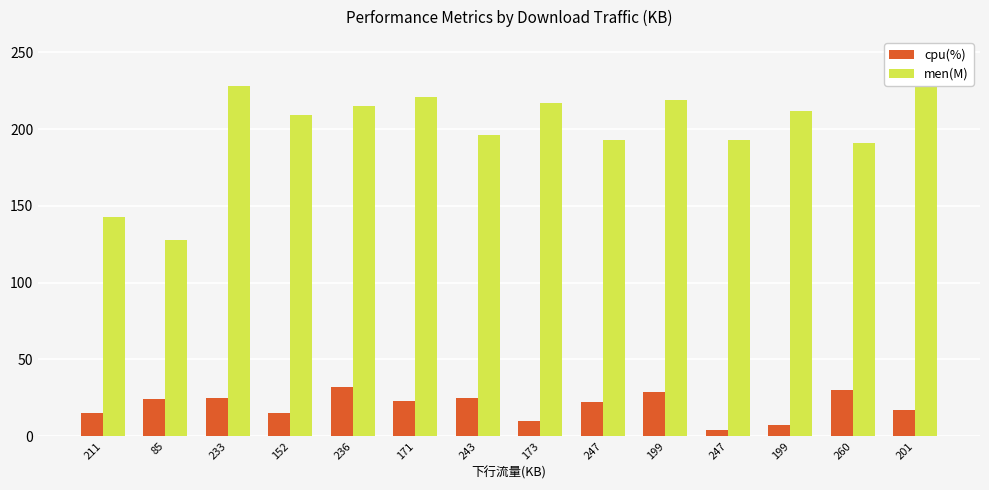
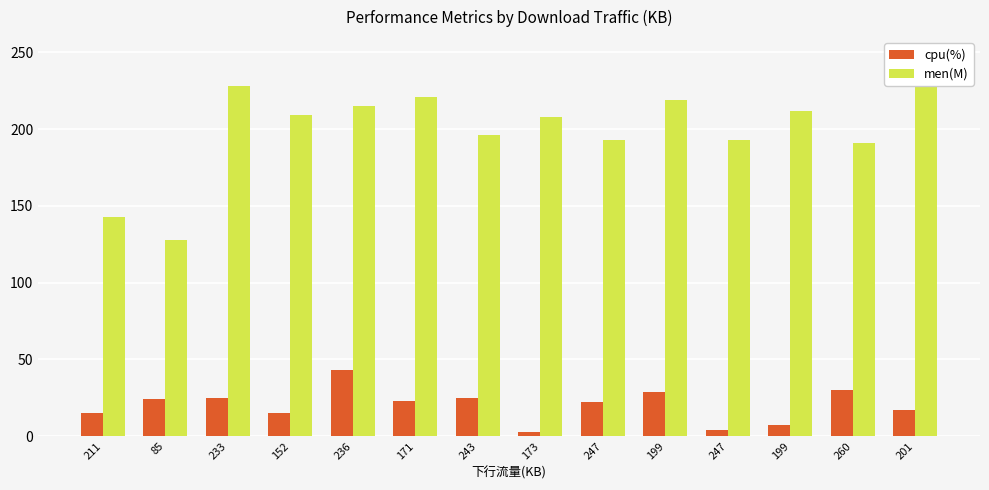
cpu(%), 236: 32 -> 43
cpu(%), 173: 10 -> 3
men(M), 173: 217 -> 208
